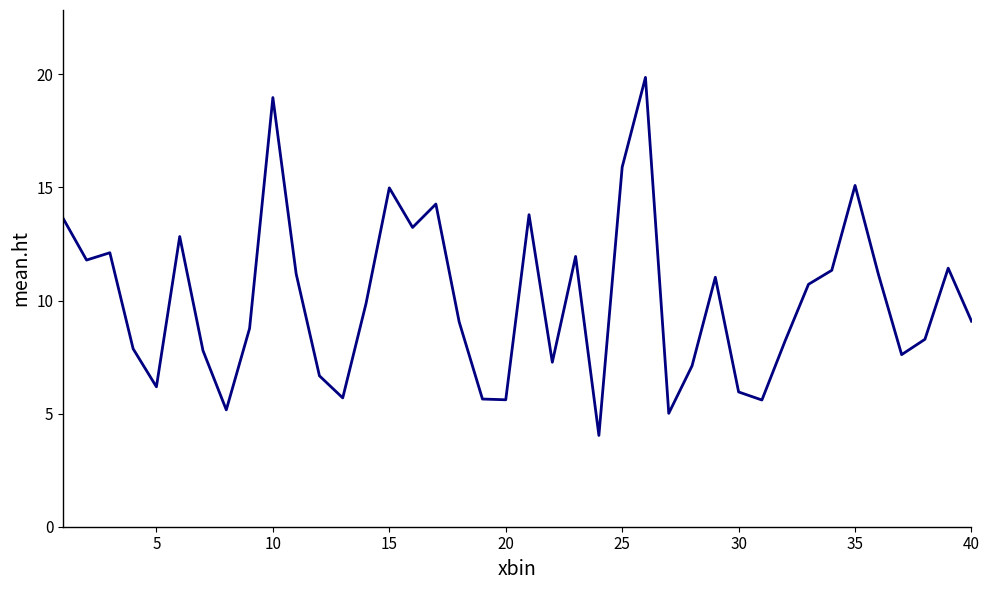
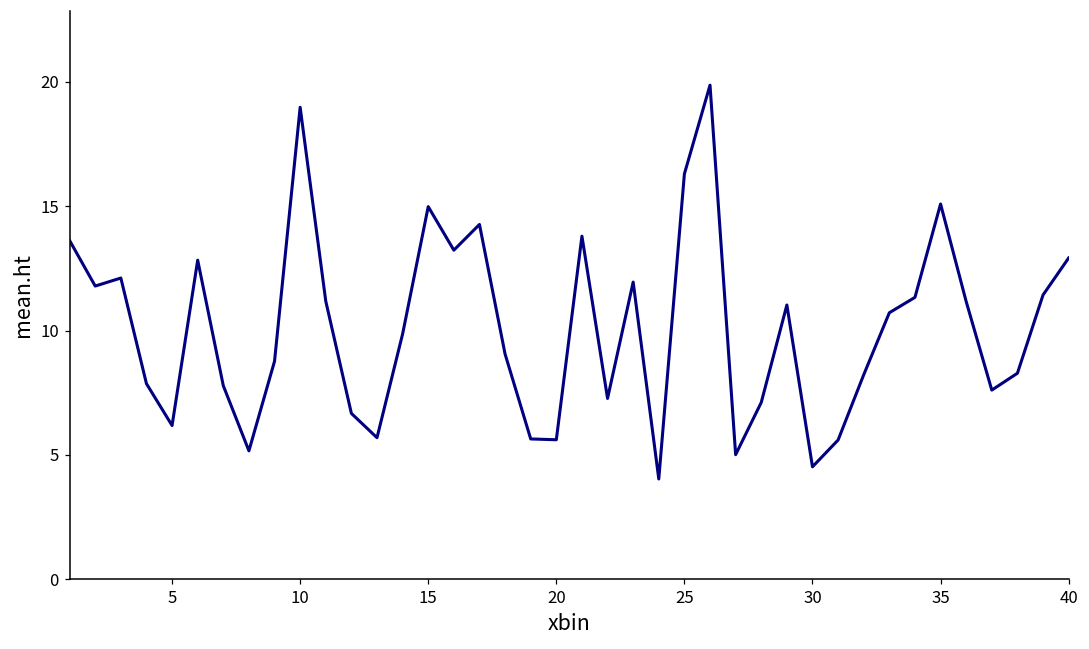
25: 15.9 -> 16.3
30: 6.0 -> 4.5
40: 9.1 -> 12.9
